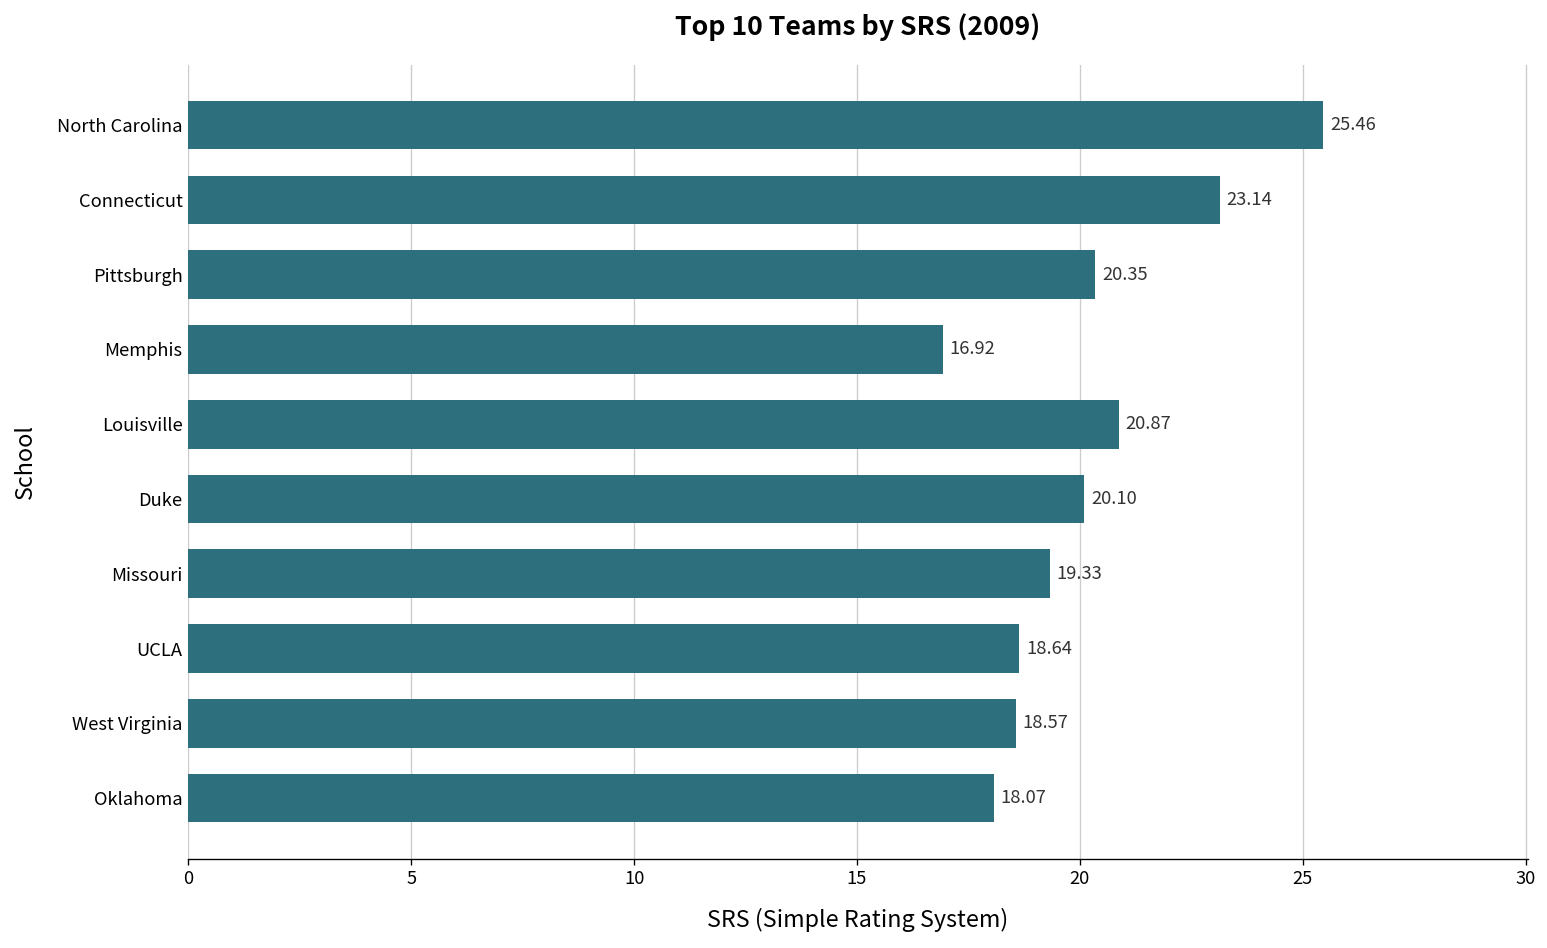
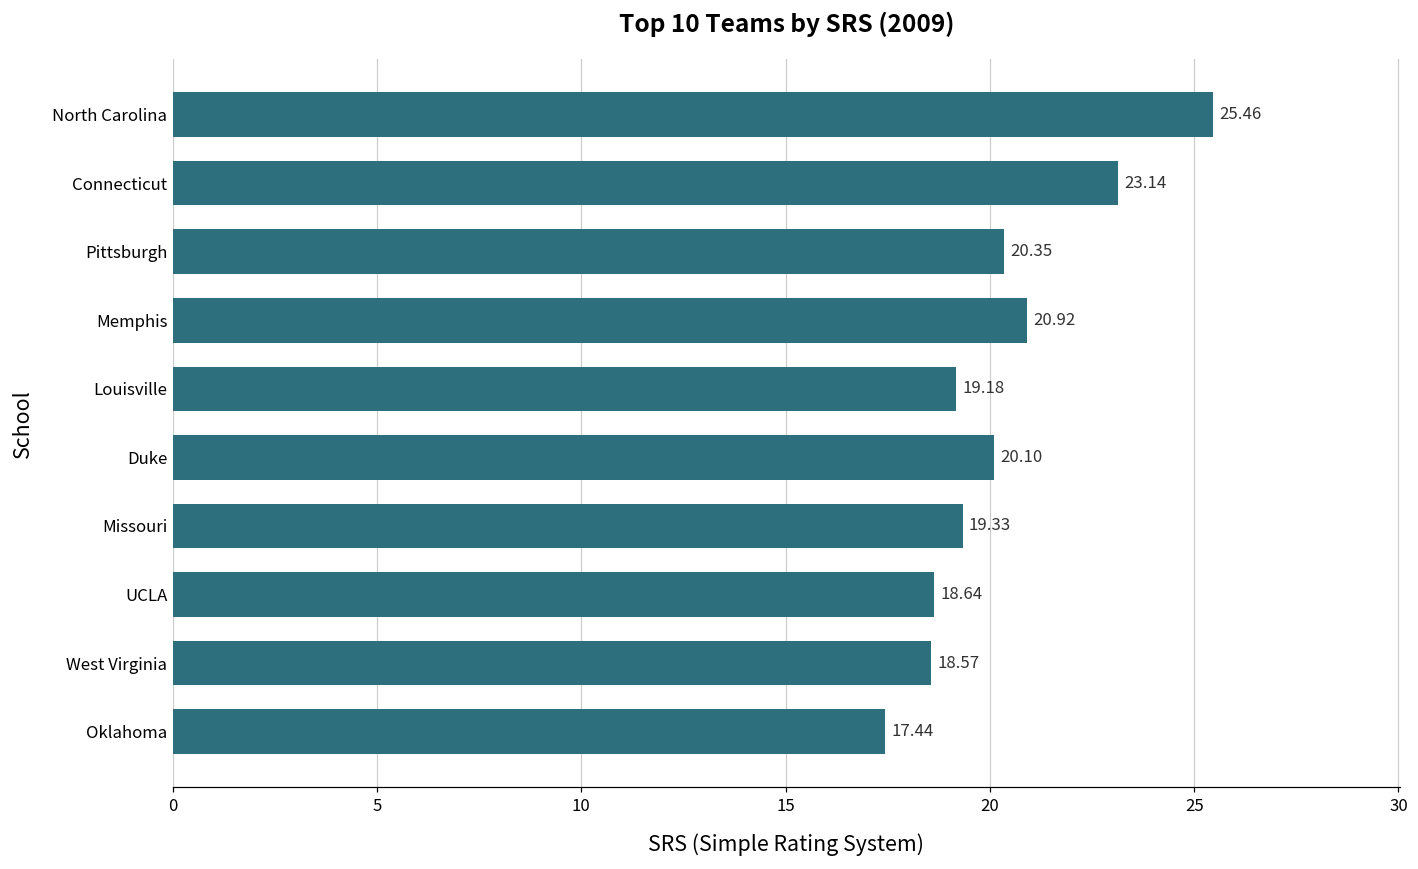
Memphis: 16.92 -> 20.92
Louisville: 20.87 -> 19.18
Oklahoma: 18.07 -> 17.44
